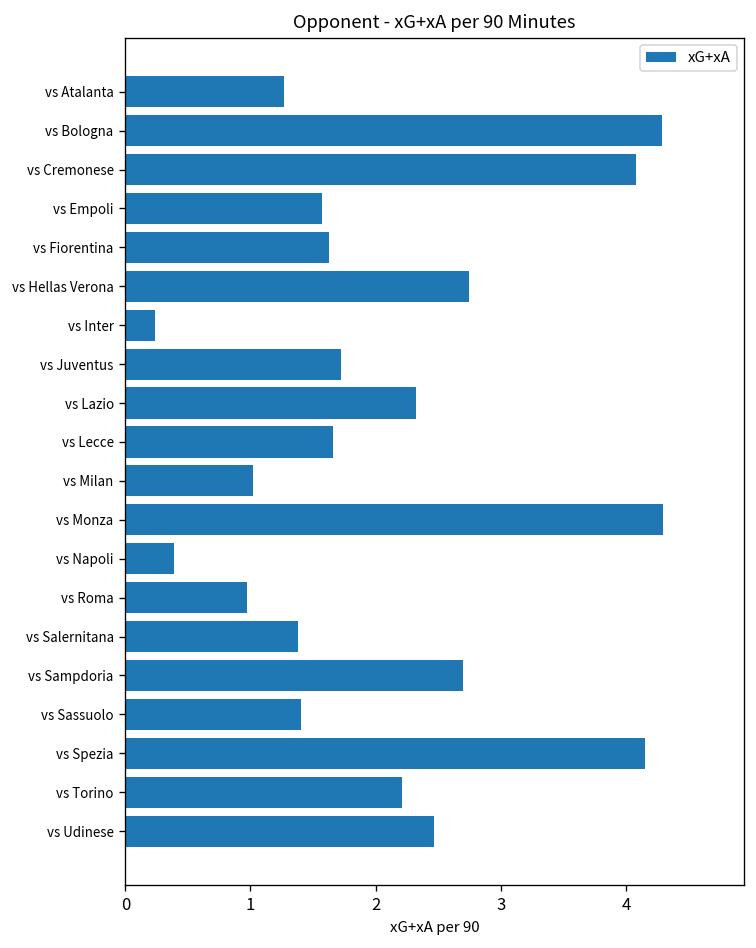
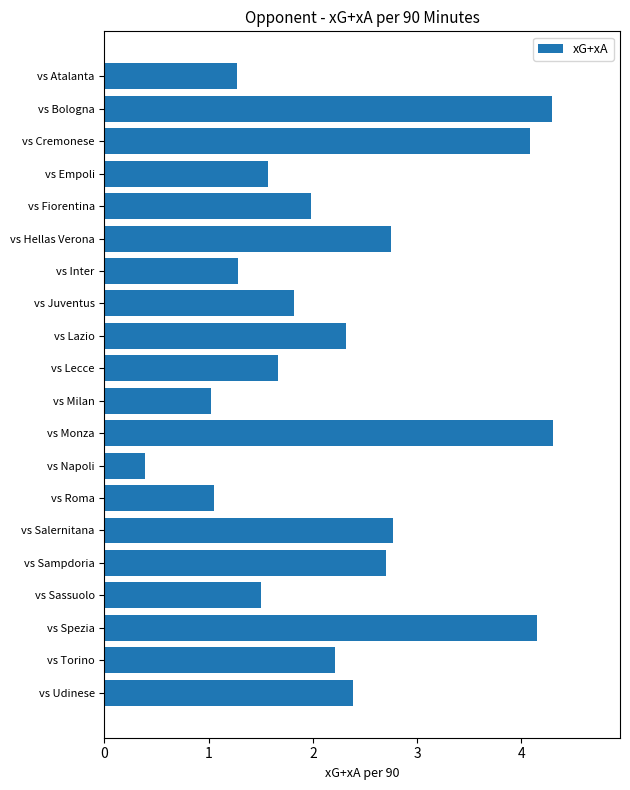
vs Fiorentina: 1.63 -> 1.98
vs Inter: 0.24 -> 1.28
vs Juventus: 1.72 -> 1.82
vs Roma: 0.97 -> 1.05
vs Salernitana: 1.38 -> 2.77
vs Sassuolo: 1.4 -> 1.5
vs Udinese: 2.47 -> 2.38
